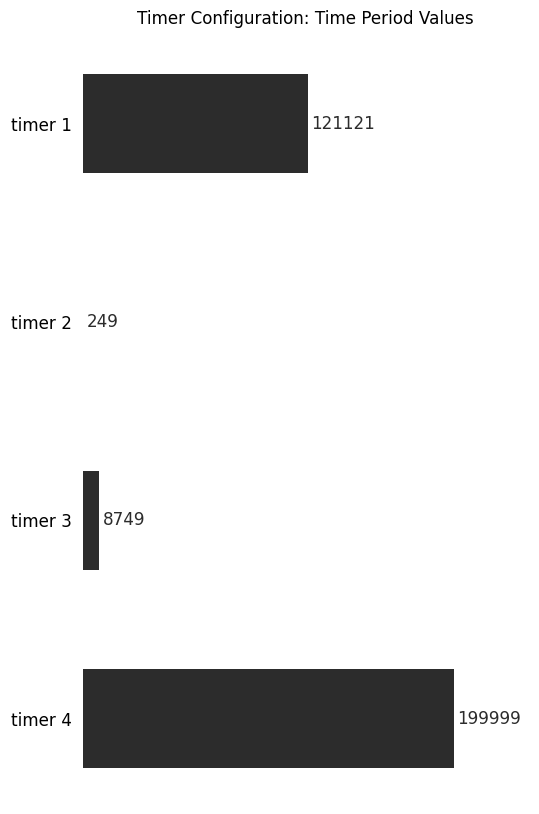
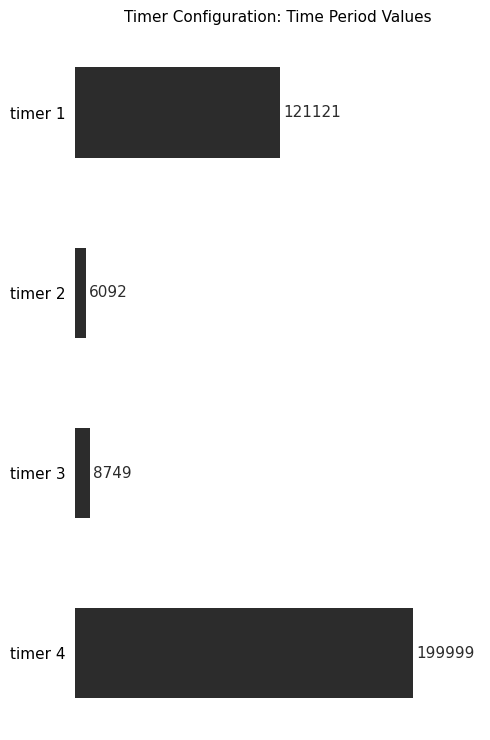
timer 2: 249 -> 6092
